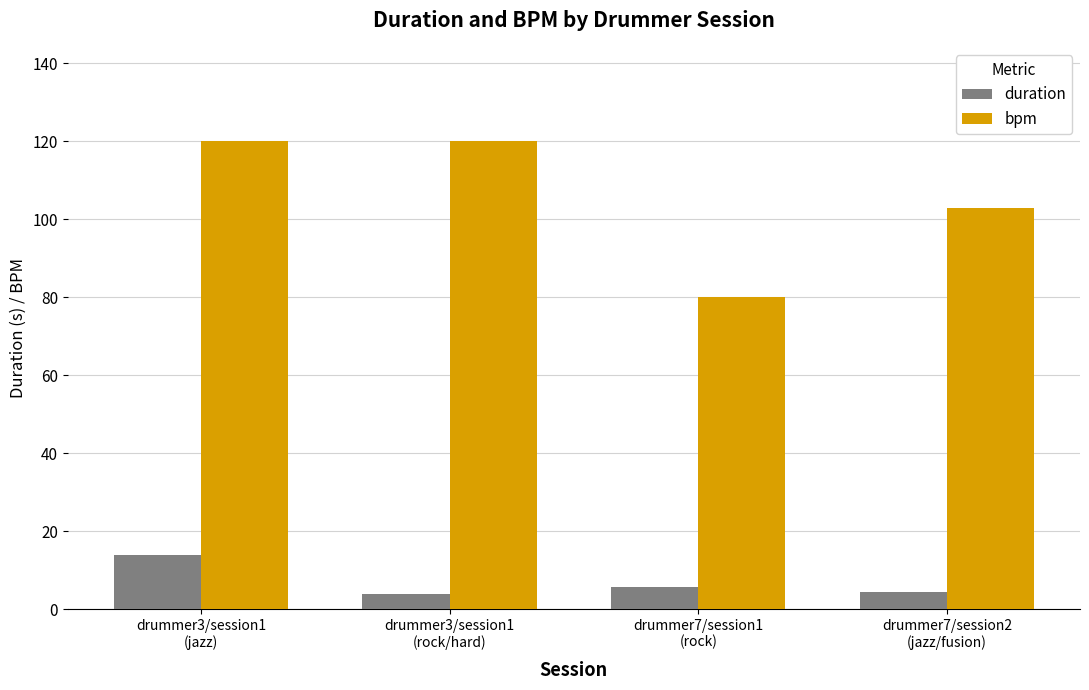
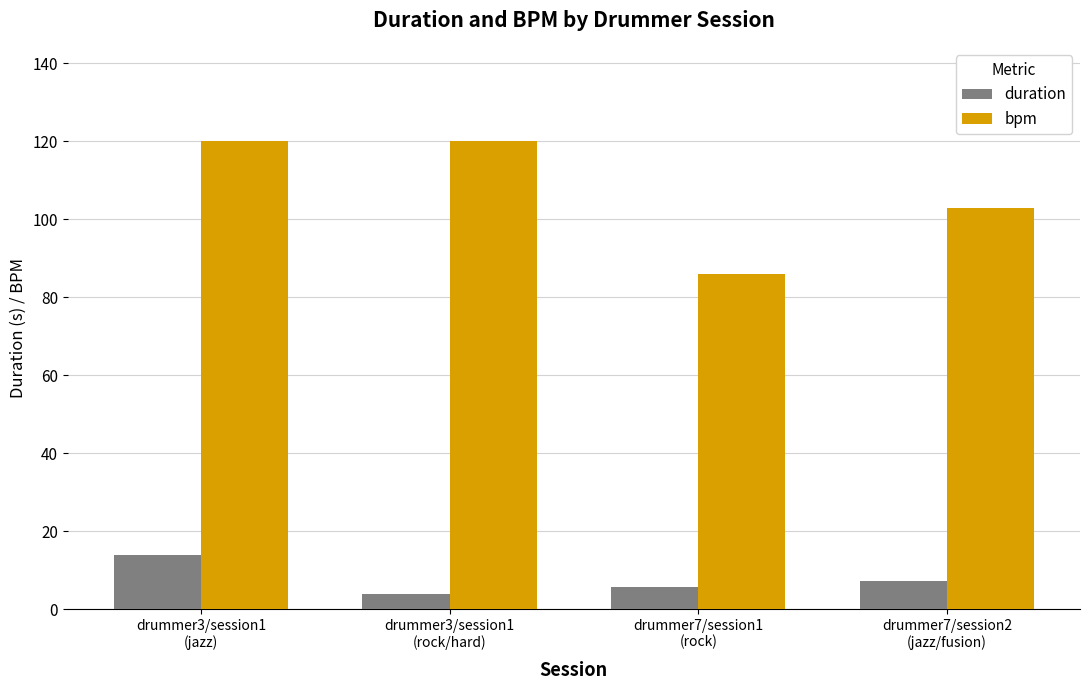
bpm, drummer7/session1 (rock): 80 -> 86
duration, drummer7/session2 (jazz/fusion): 4 -> 7
